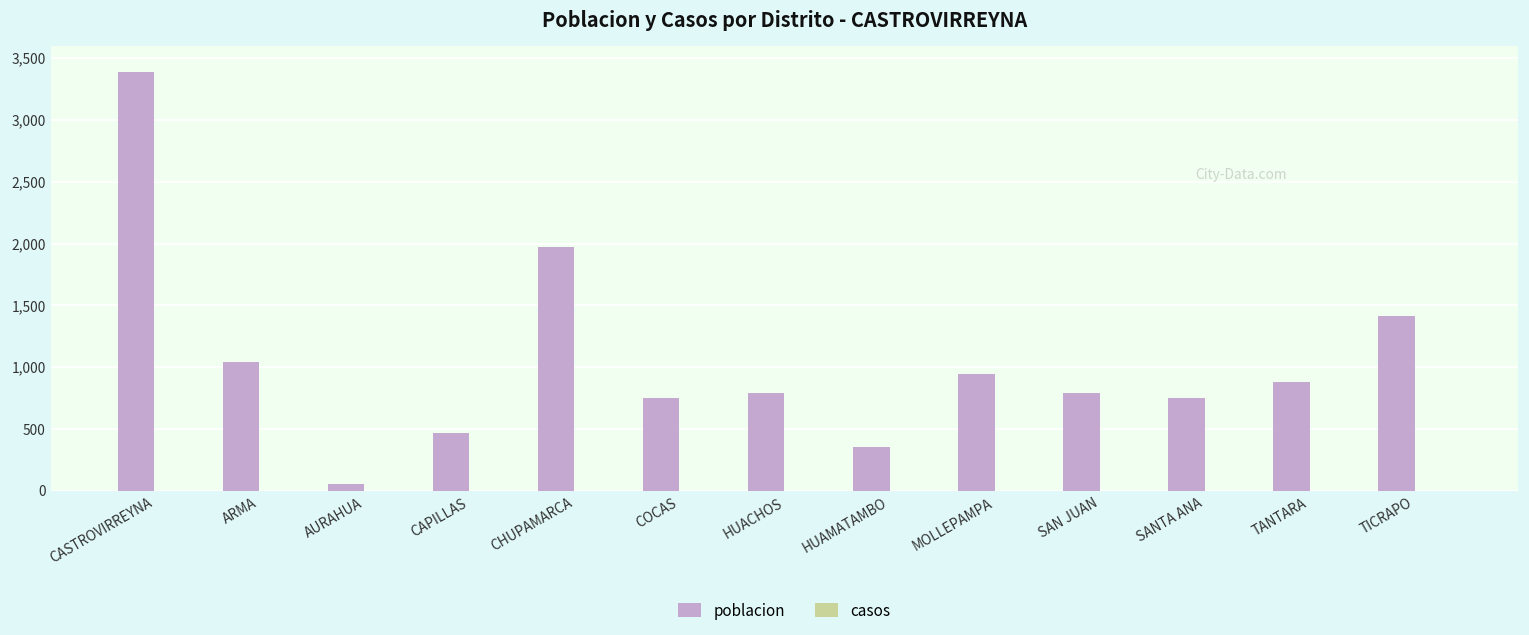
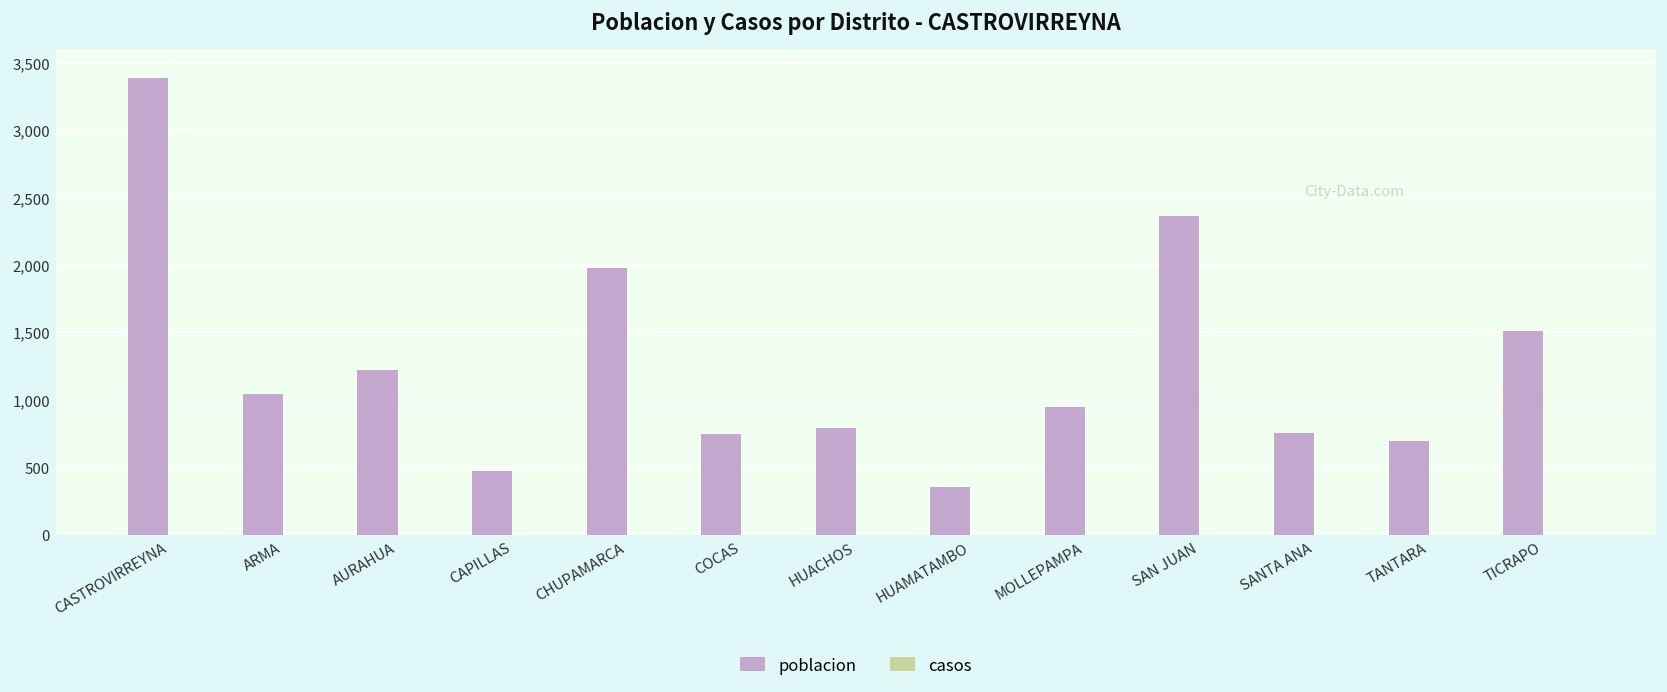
poblacion, AURAHUA: 50 -> 1,220
poblacion, SAN JUAN: 790 -> 2,370
poblacion, TANTARA: 880 -> 690
poblacion, TICRAPO: 1,410 -> 1,510
